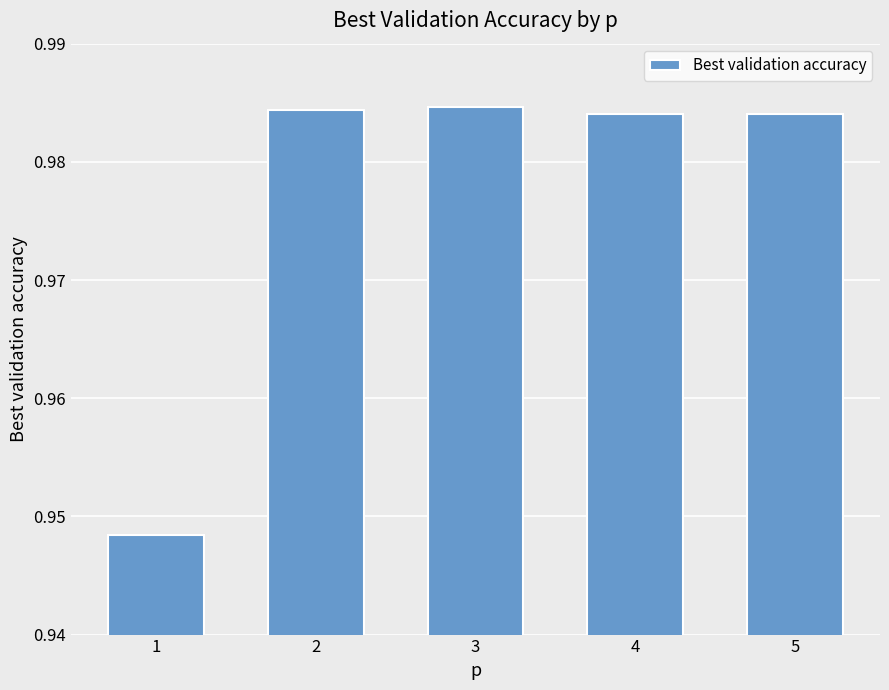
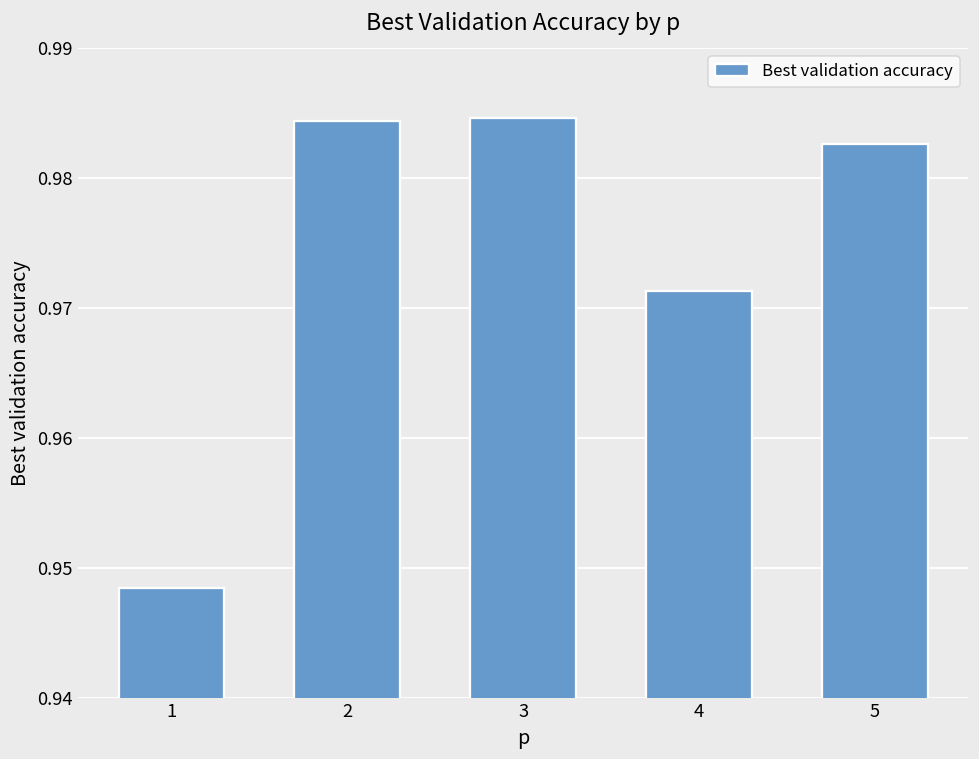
4: 0.9840 -> 0.9713
5: 0.9840 -> 0.9826
